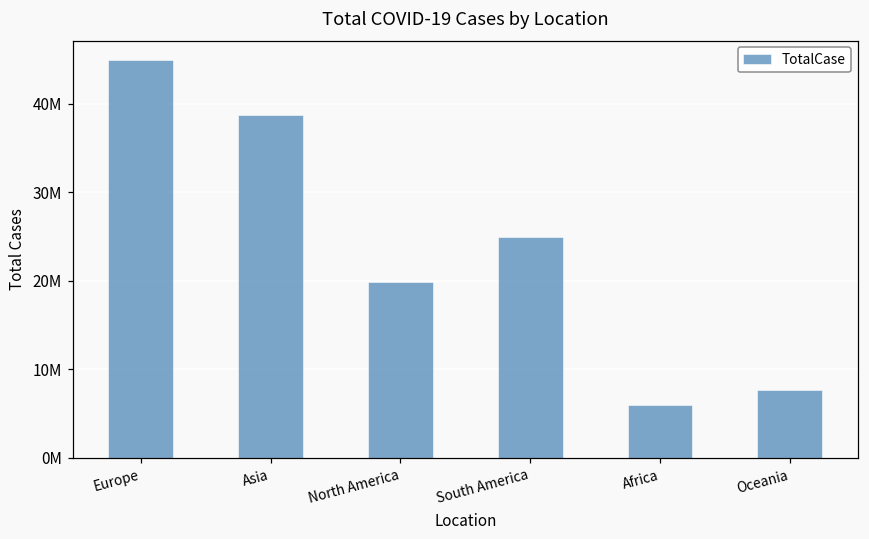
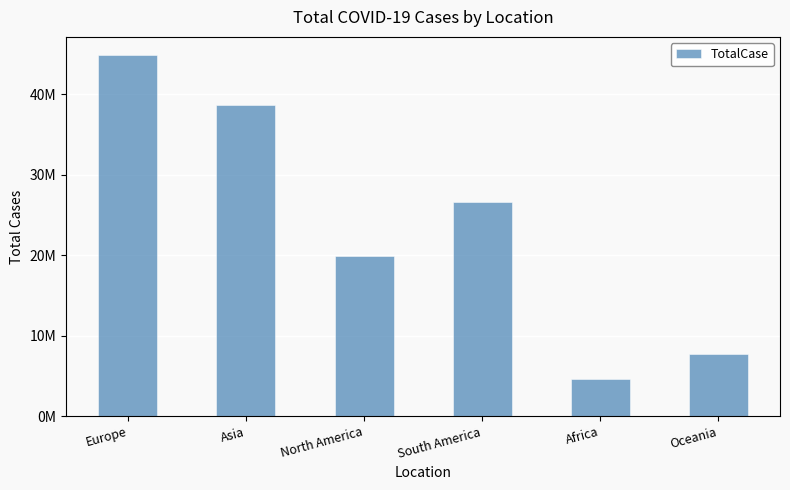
South America: 25000000 -> 27000000
Africa: 6000000 -> 5000000
